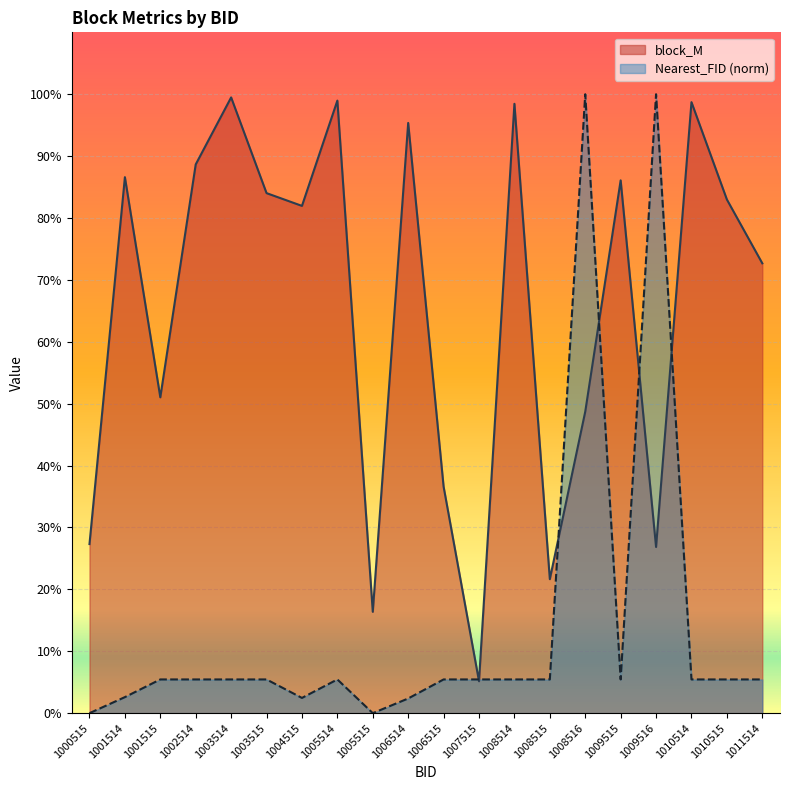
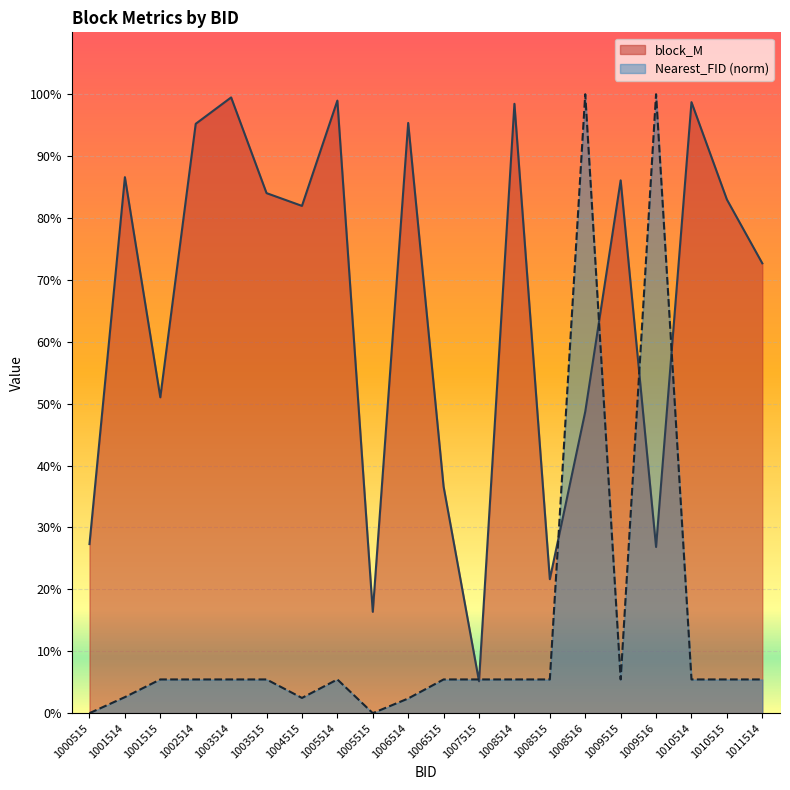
block_M, 1002514: 89% -> 95%
